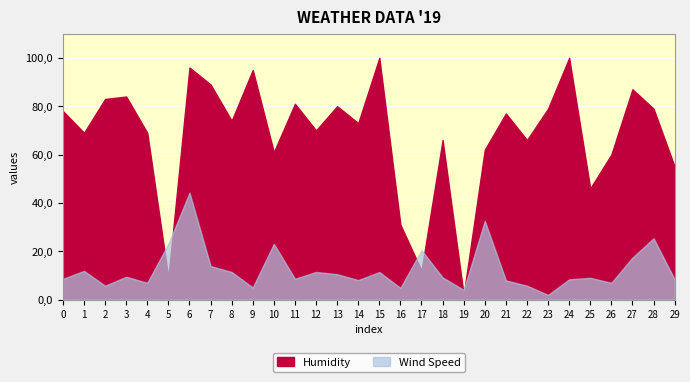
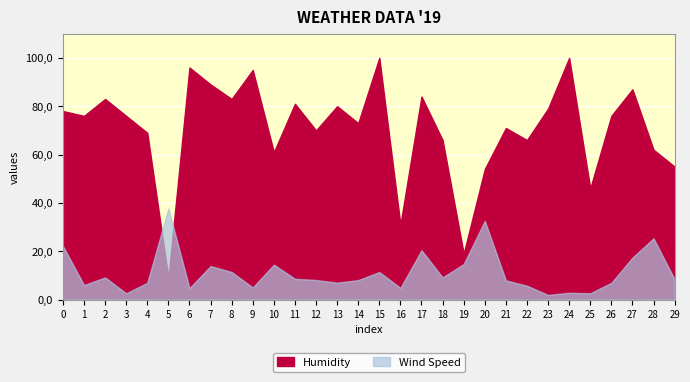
Wind Speed, 0: 90 -> 220
Humidity, 1: 690 -> 760
Wind Speed, 1: 120 -> 60
Wind Speed, 2: 60 -> 90
Humidity, 3: 840 -> 760
Wind Speed, 3: 90 -> 30
Wind Speed, 5: 230 -> 380
Wind Speed, 6: 440 -> 50
Humidity, 8: 740 -> 830
Wind Speed, 10: 230 -> 140
Wind Speed, 12: 110 -> 80
Wind Speed, 13: 110 -> 70
Humidity, 17: 120 -> 840
Humidity, 19: 20 -> 190
Wind Speed, 19: 40 -> 150
Humidity, 20: 620 -> 540
Humidity, 21: 770 -> 710
Wind Speed, 24: 80 -> 30
Wind Speed, 25: 90 -> 30
Humidity, 26: 600 -> 760
Humidity, 28: 790 -> 620
